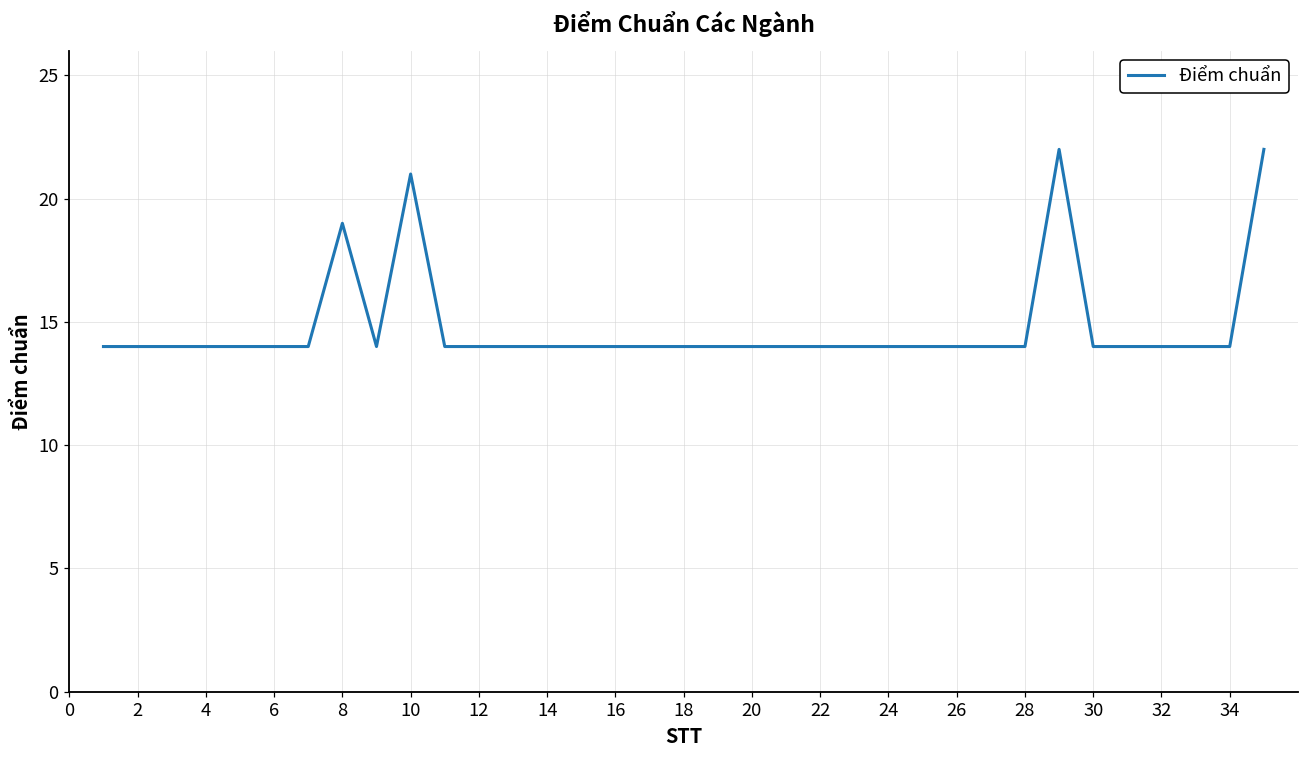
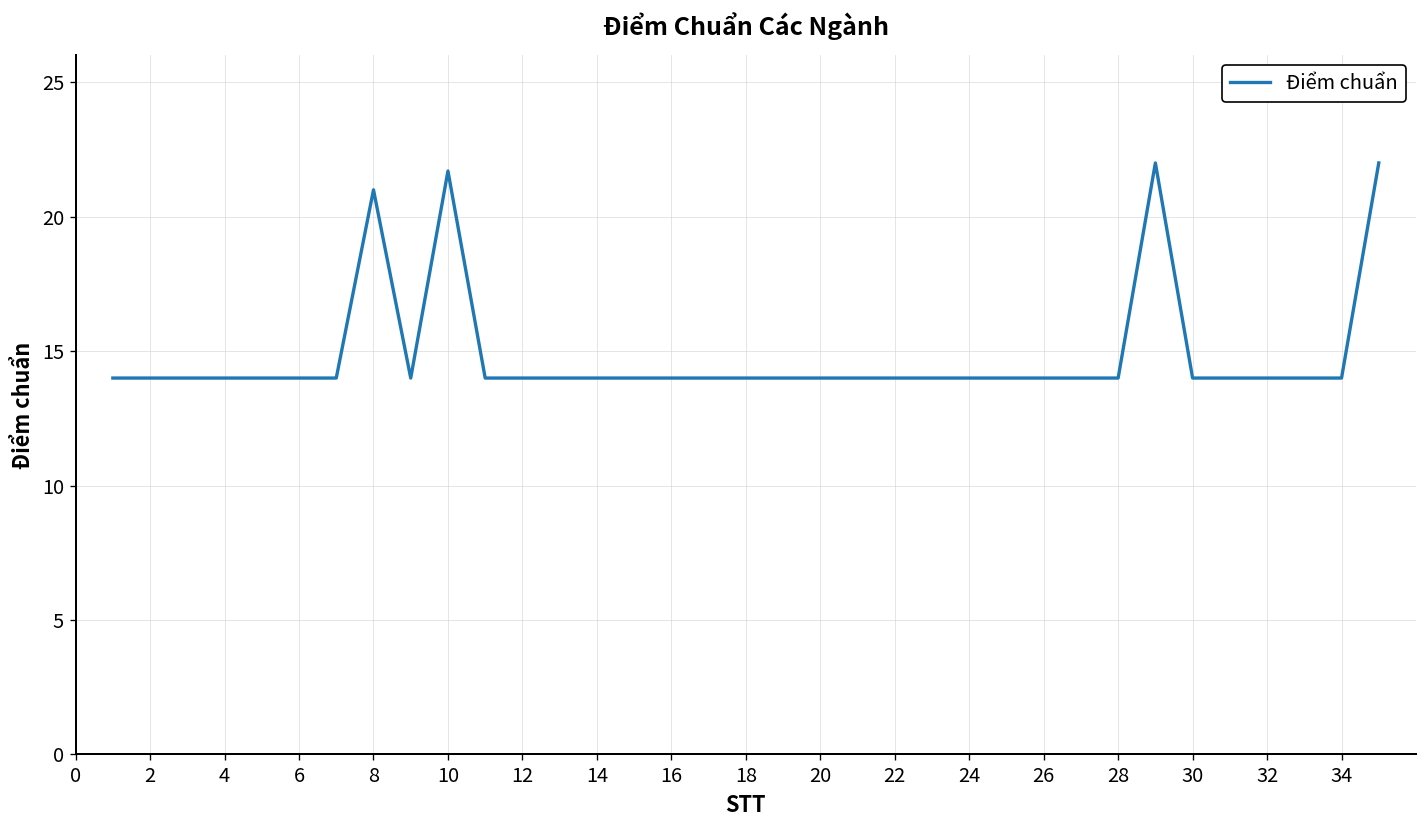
8: 19 -> 21
10: 21.0 -> 21.7
